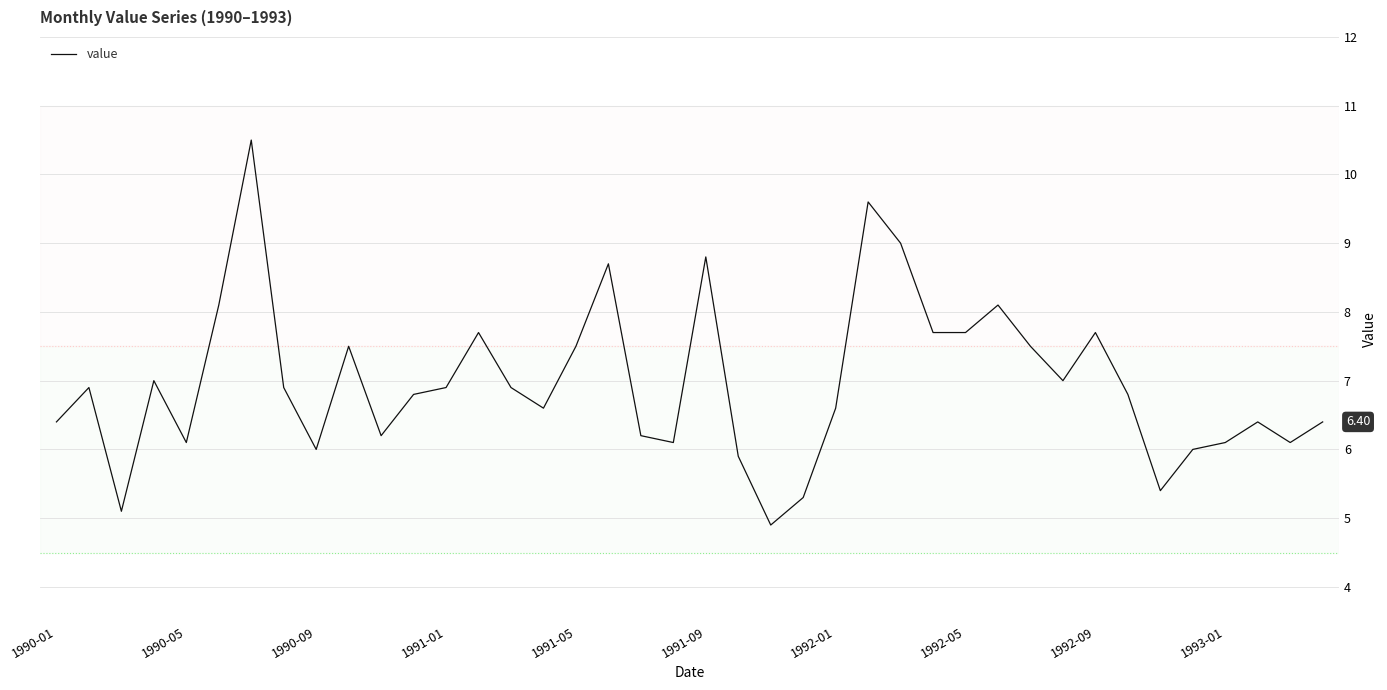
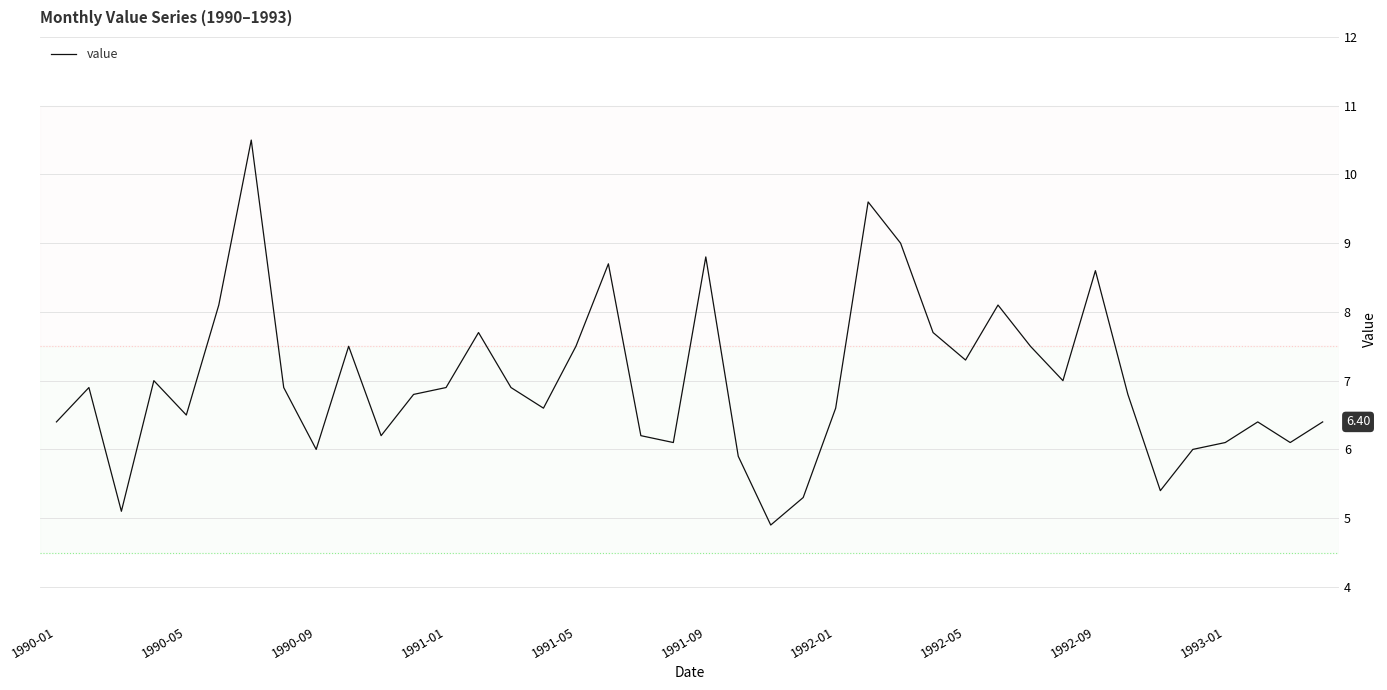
1990-05: 6.1 -> 6.5
1992-05: 7.7 -> 7.3
1992-09: 7.7 -> 8.6
